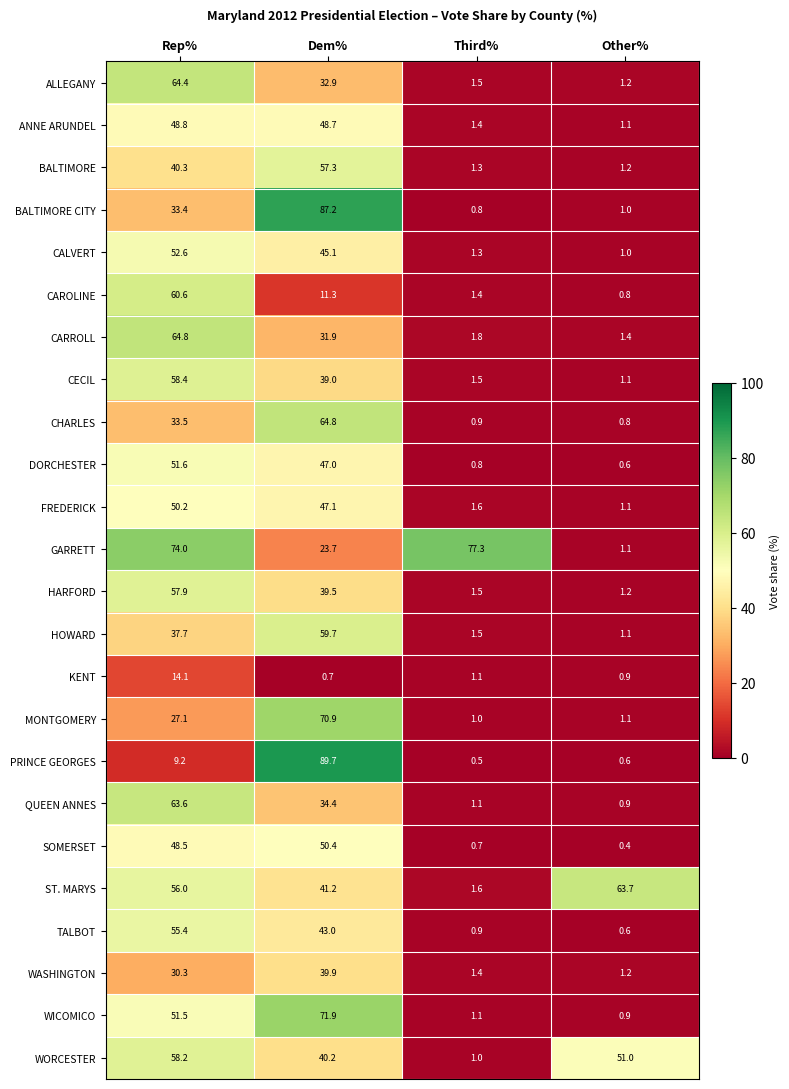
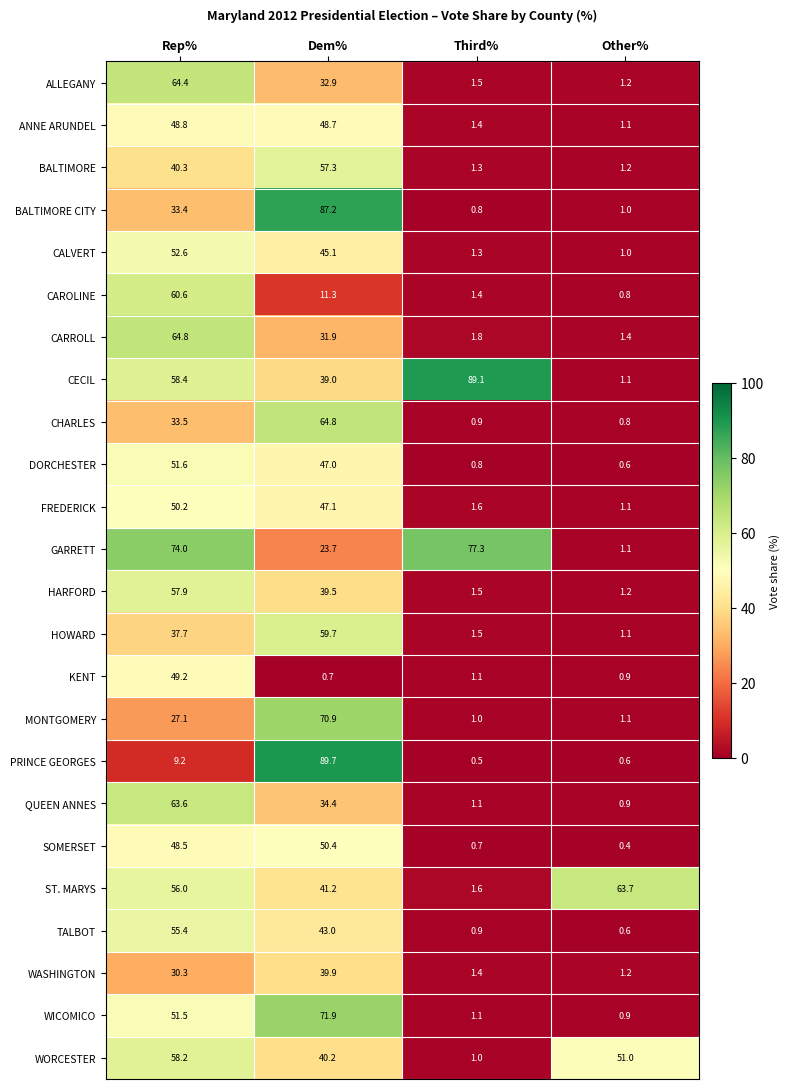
CECIL, Third%: 1.5 -> 89.1
KENT, Rep%: 14.1 -> 49.2
